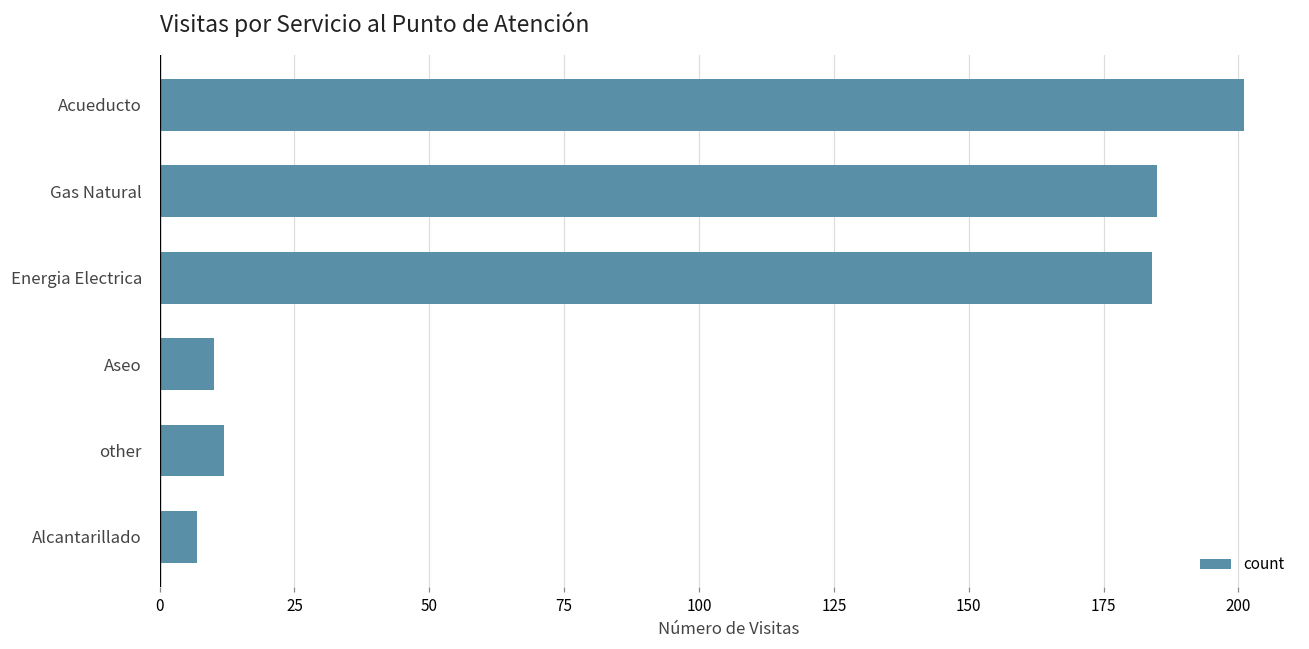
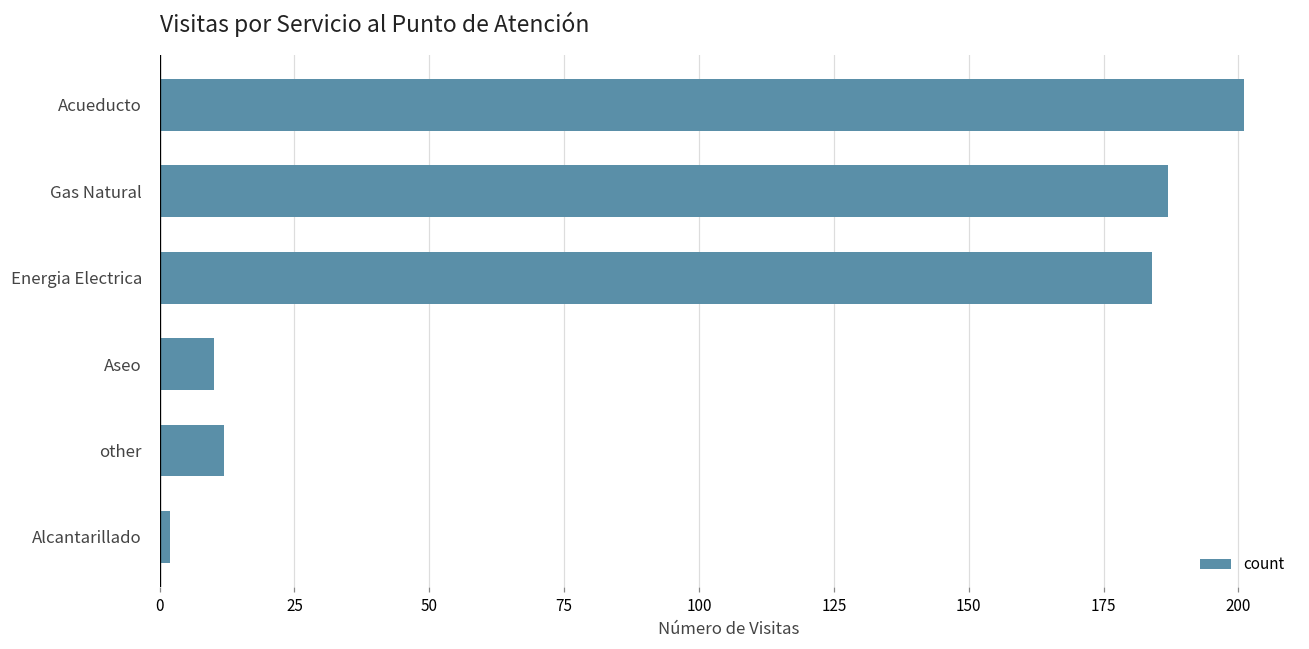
Gas Natural: 185 -> 187
Alcantarillado: 7 -> 2
